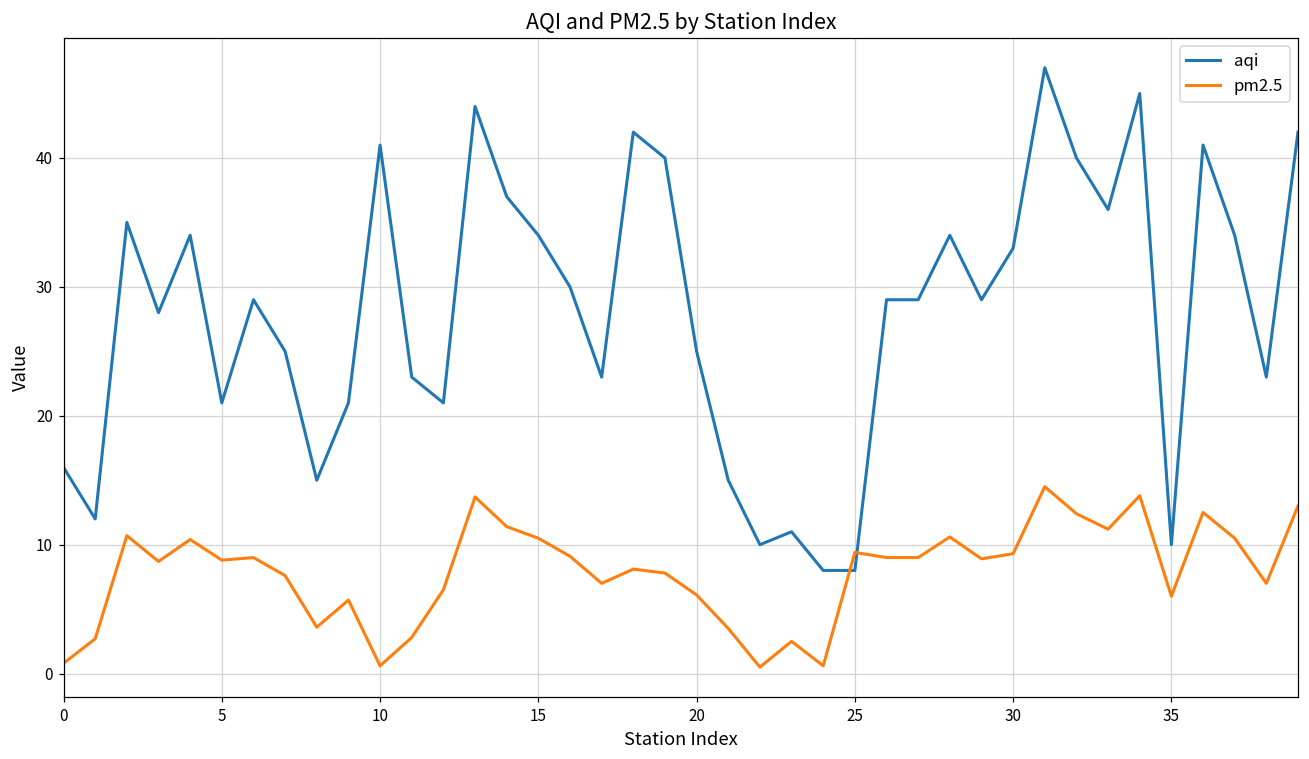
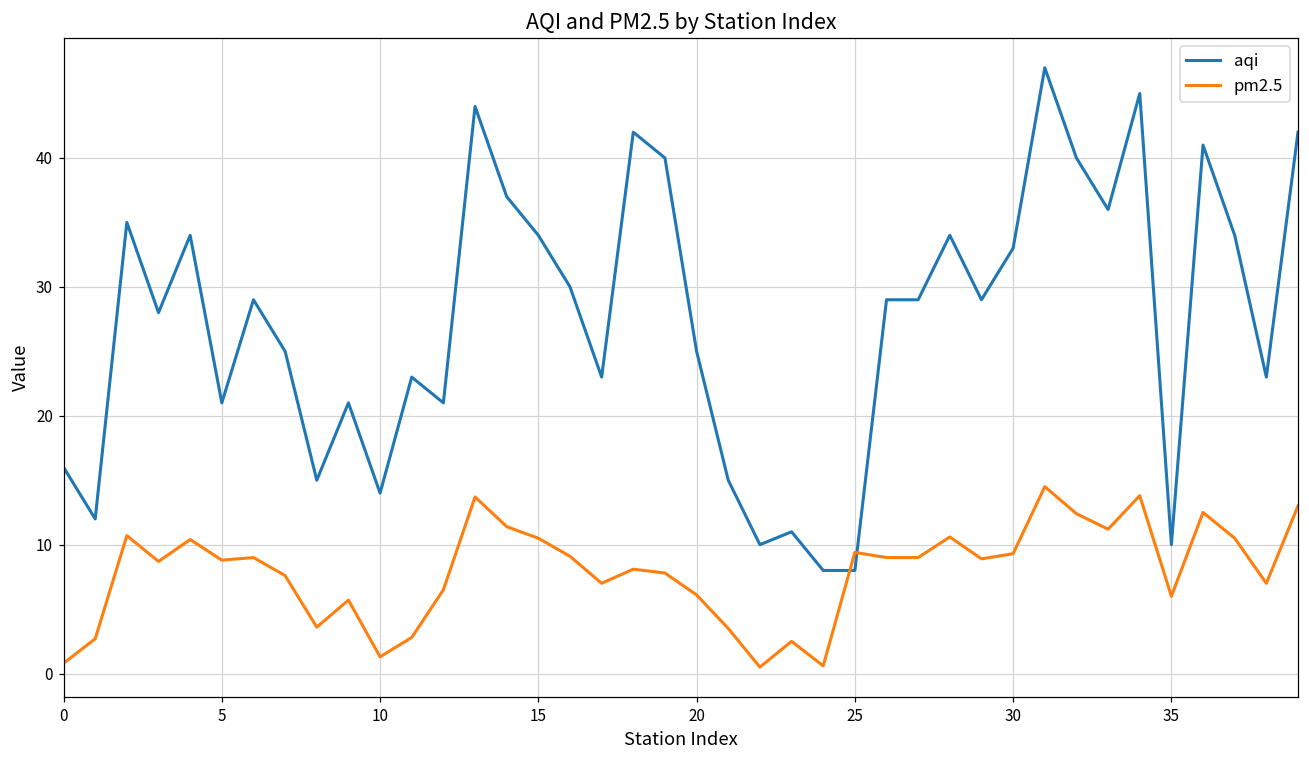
aqi, 10: 41 -> 14
pm2.5, 10: 0.6 -> 1.3
